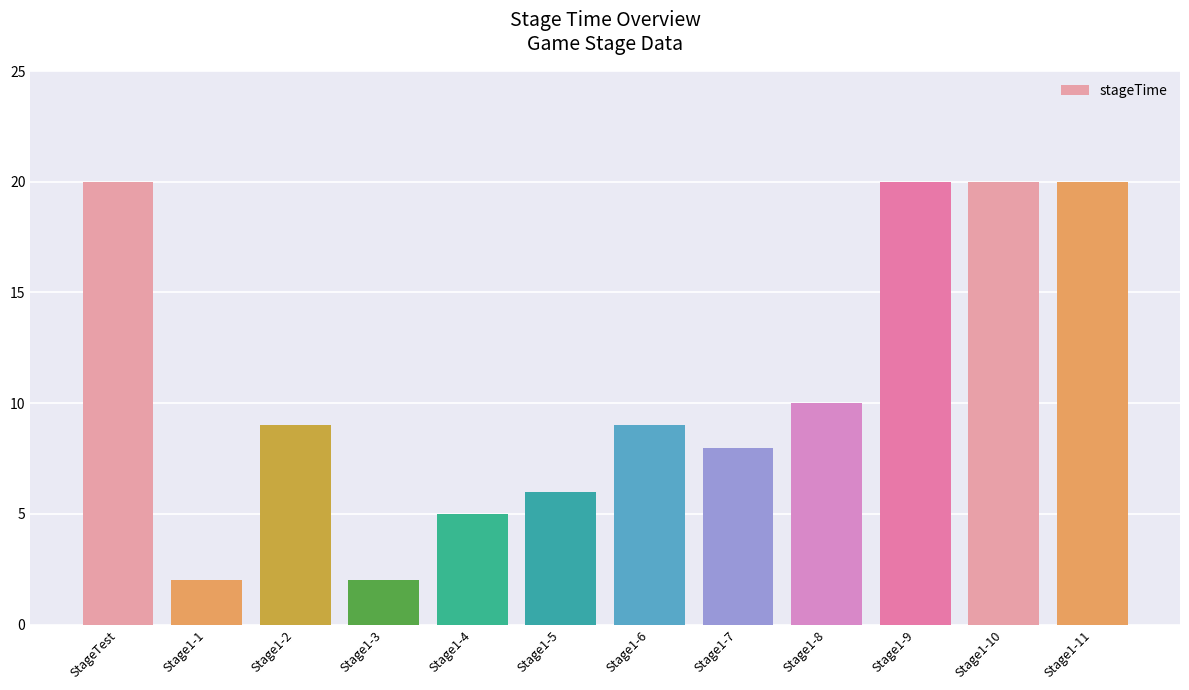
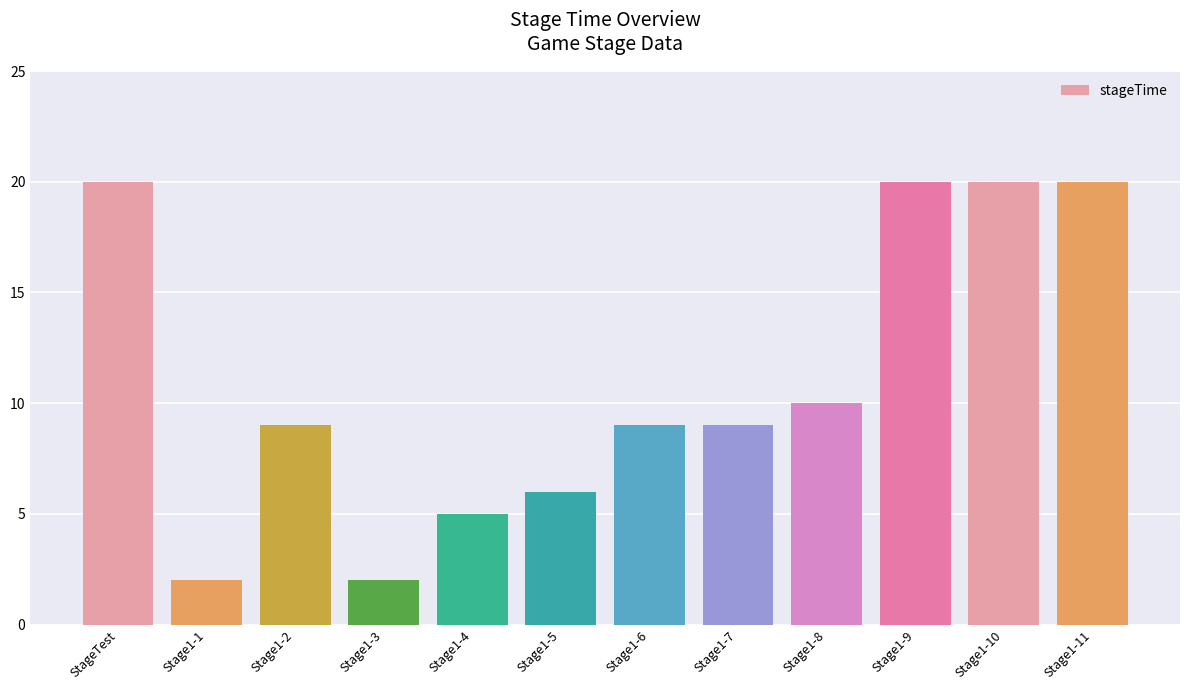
Stage1-7: 8 -> 9
